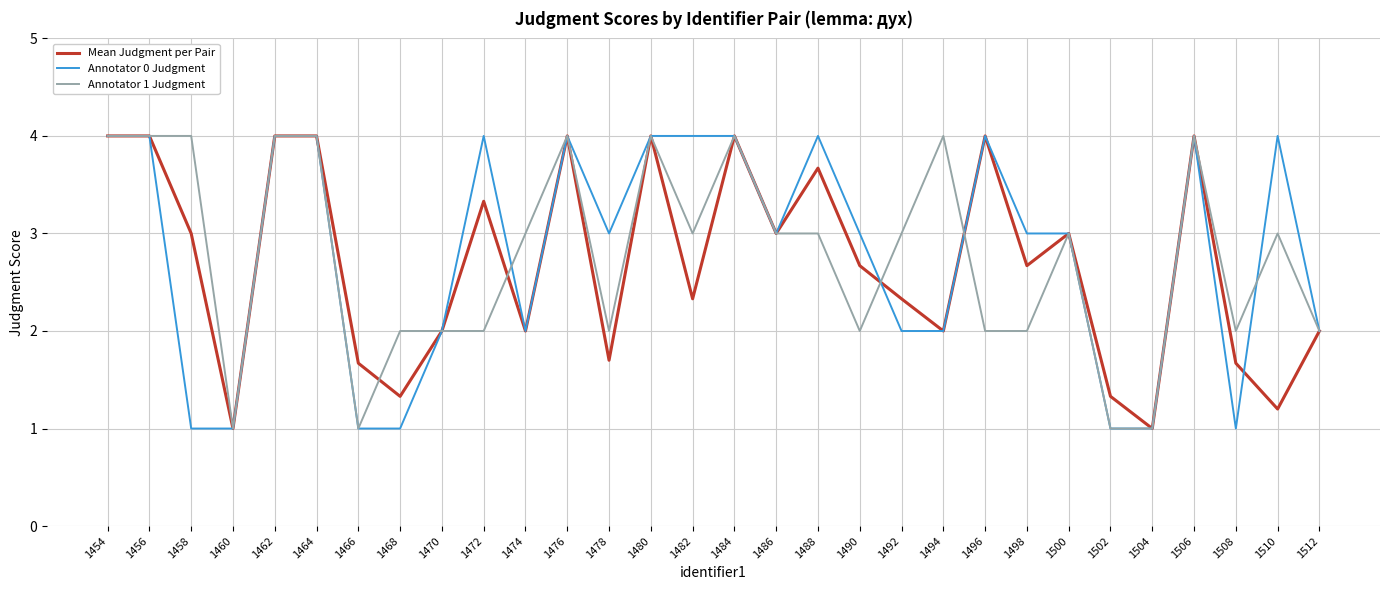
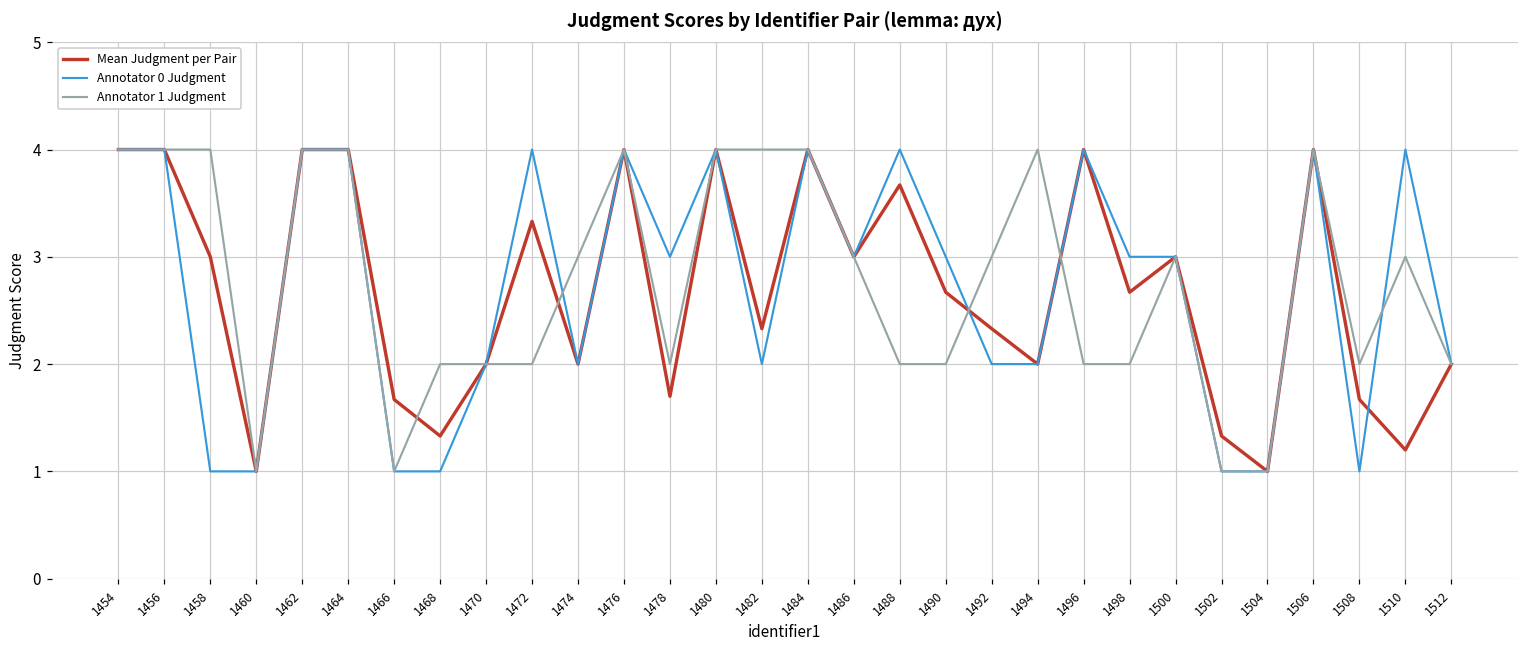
Annotator 0 Judgment, 1482: 4 -> 2
Annotator 1 Judgment, 1482: 3 -> 4
Annotator 1 Judgment, 1488: 3 -> 2
